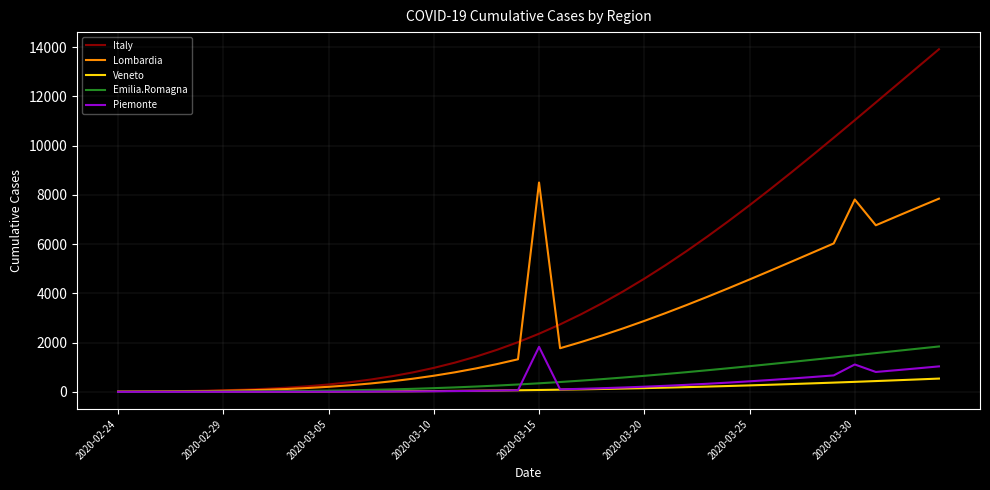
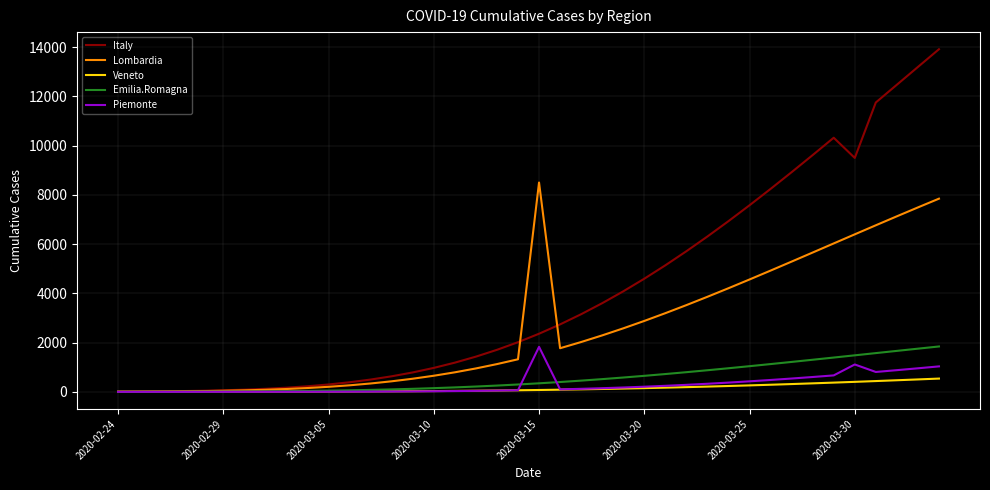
Italy, 2020-03-30: 11000 -> 9500
Lombardia, 2020-03-30: 7800 -> 6400
